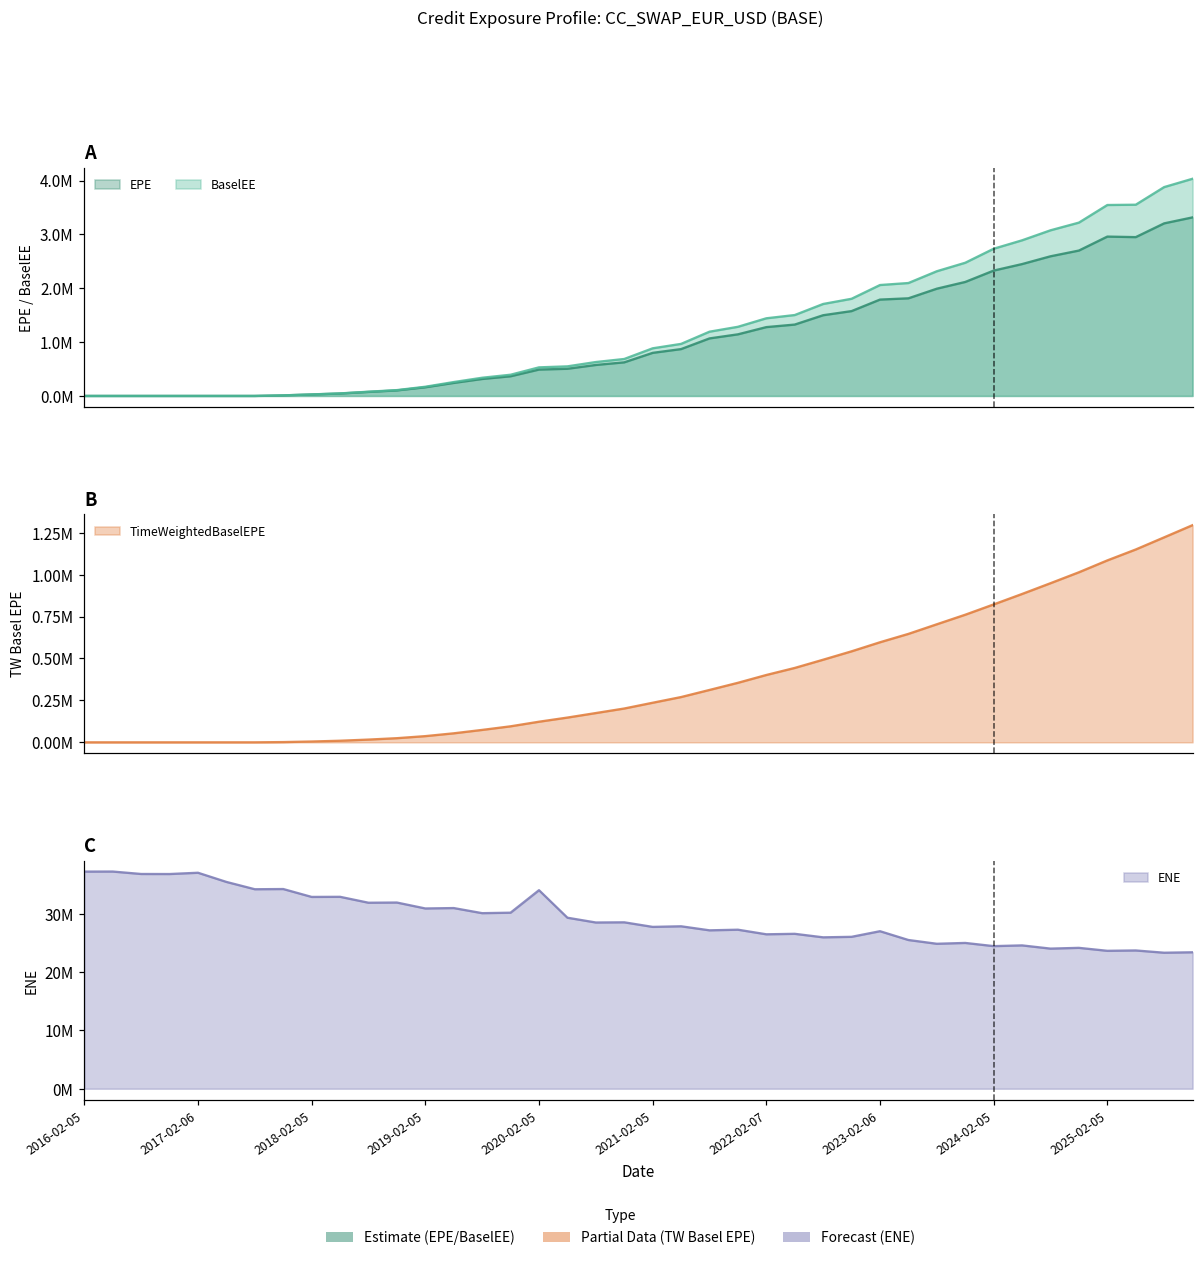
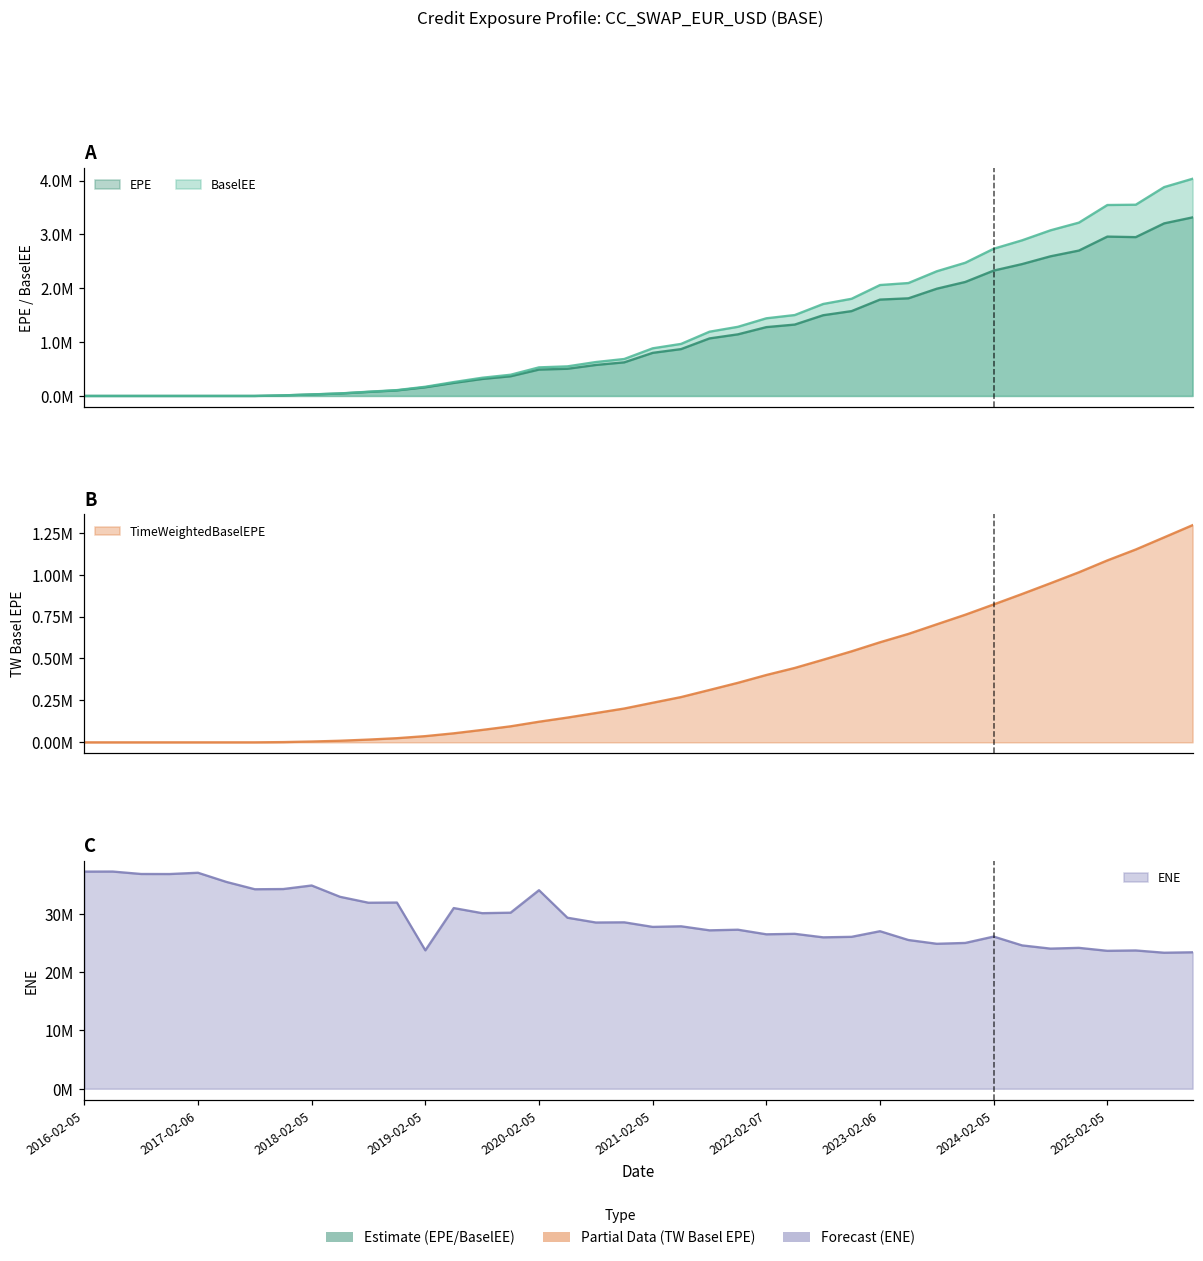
C, 2018-02-05: 33000000 -> 35000000
C, 2019-02-05: 31000000 -> 24000000
C, 2024-02-05: 24000000 -> 26000000
